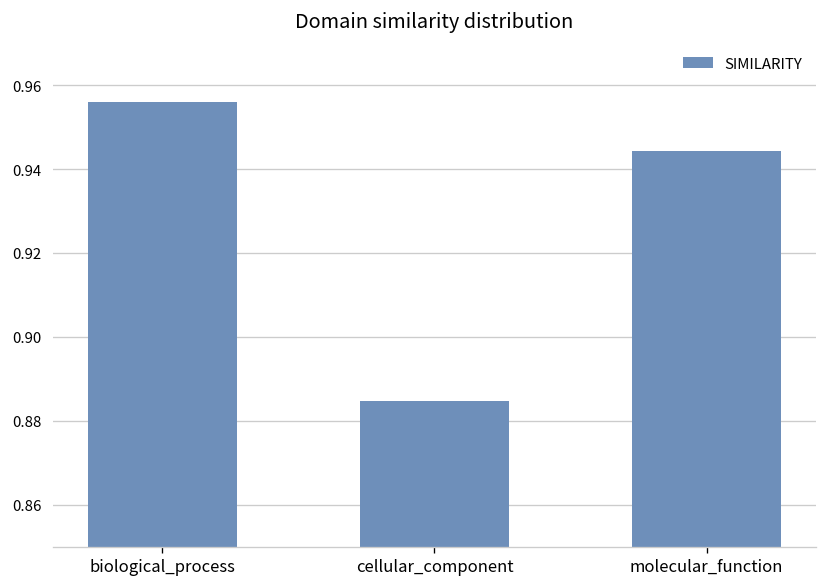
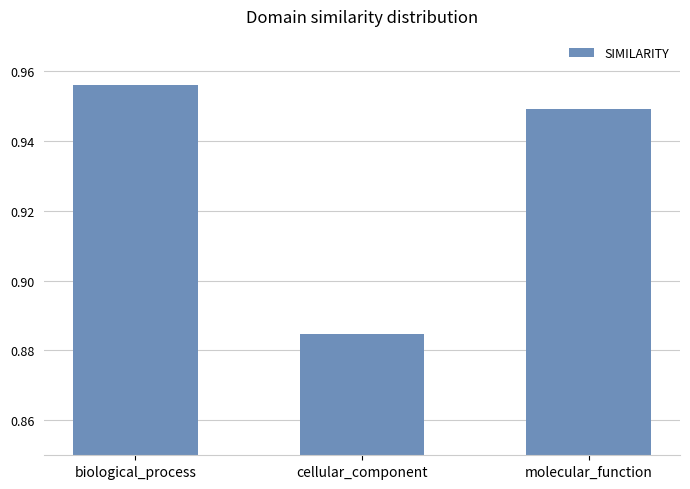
molecular_function: 0.944 -> 0.949
